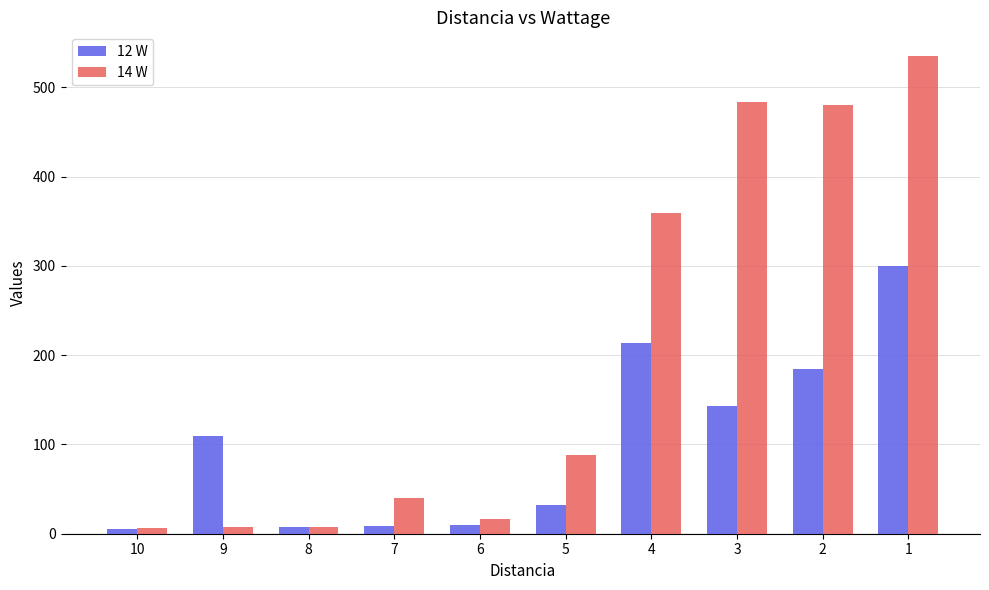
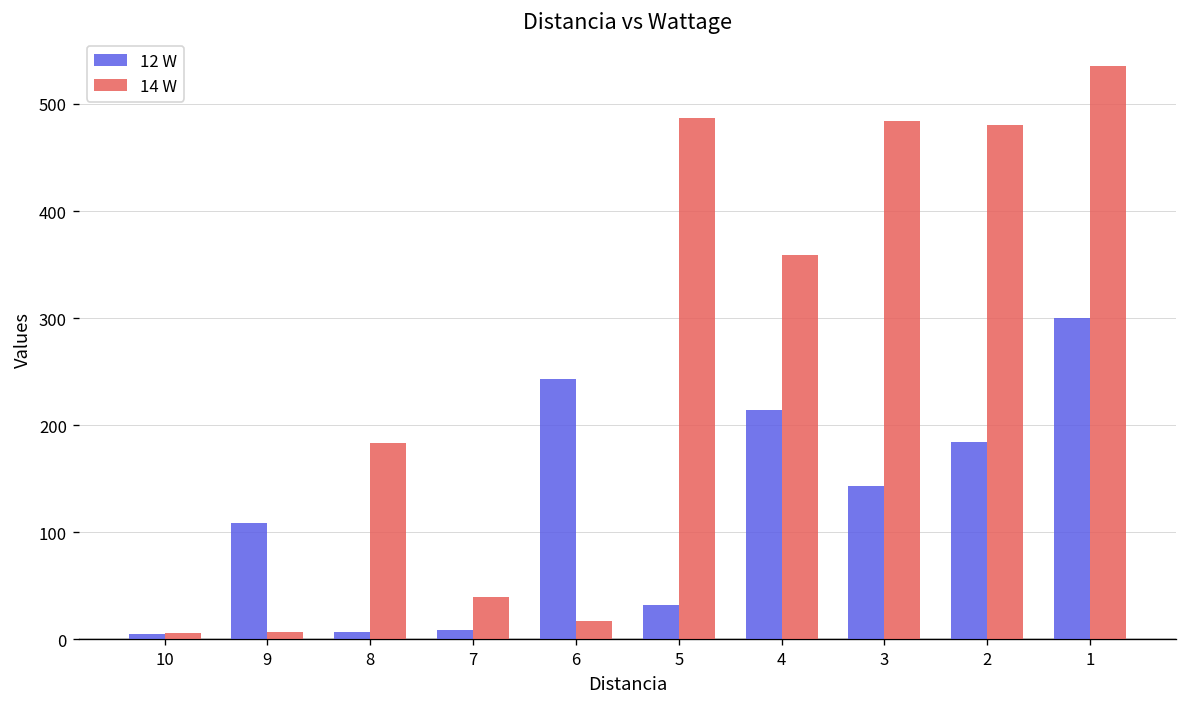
14 W, 8: 10 -> 180
12 W, 6: 10 -> 240
14 W, 5: 90 -> 490
